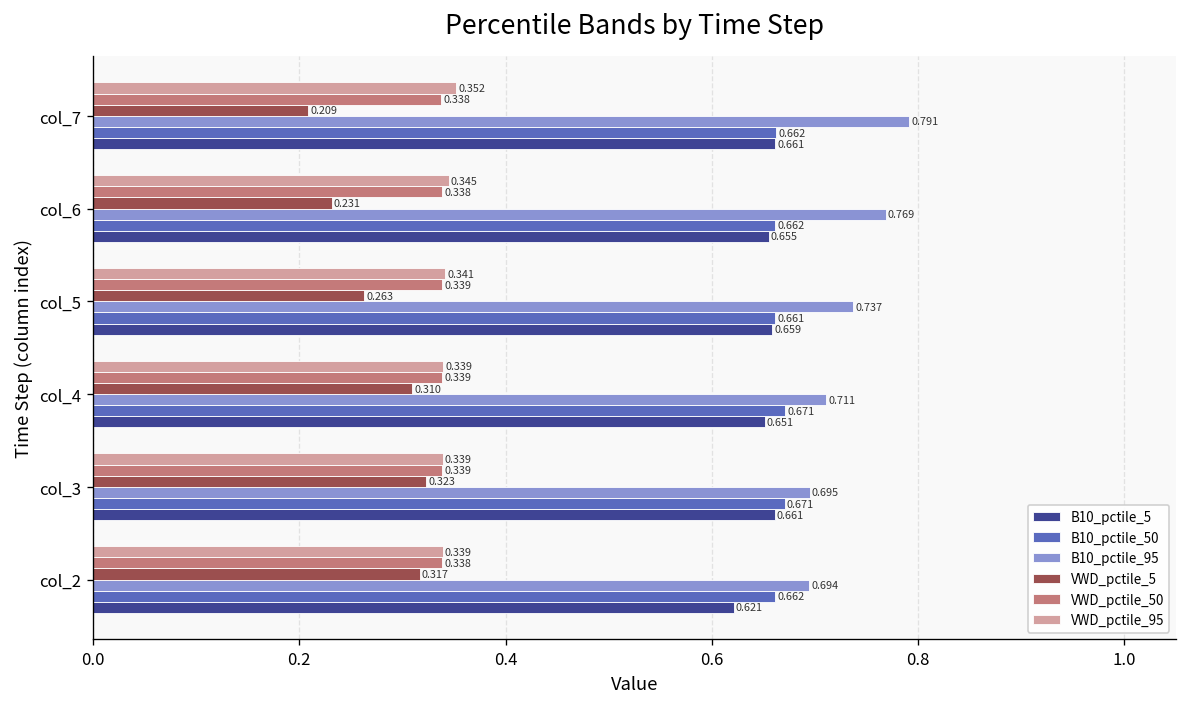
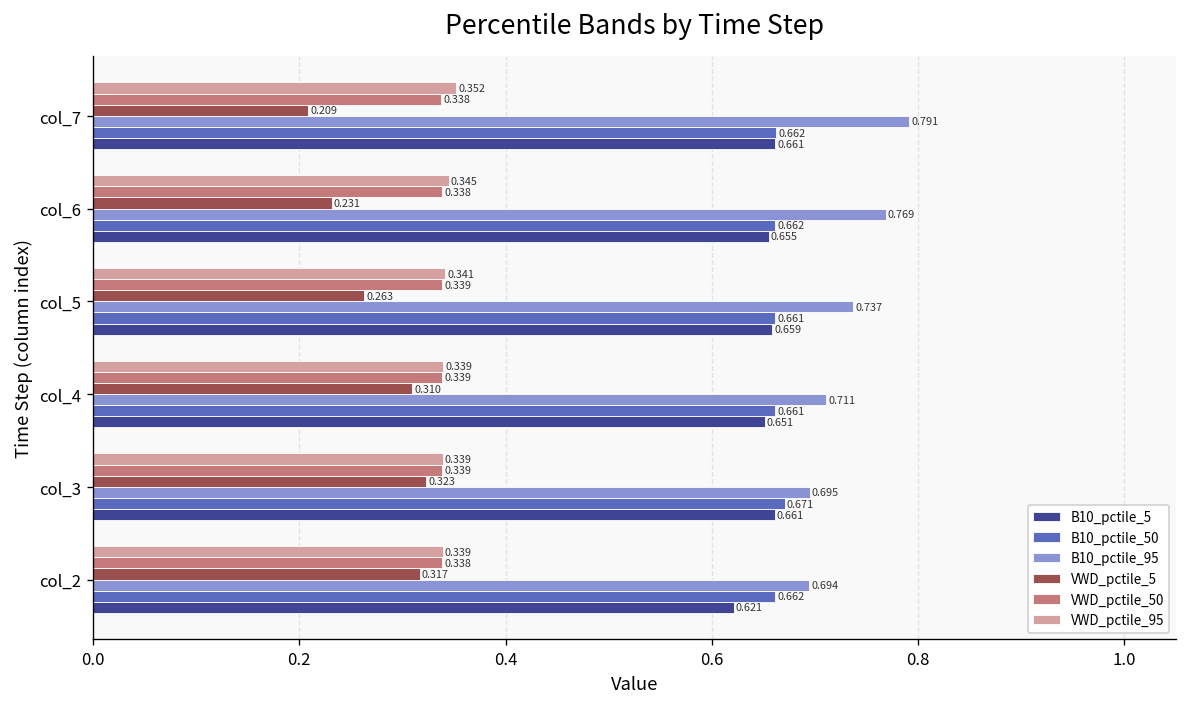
B10_pctile_50, col_4: 0.671 -> 0.661
